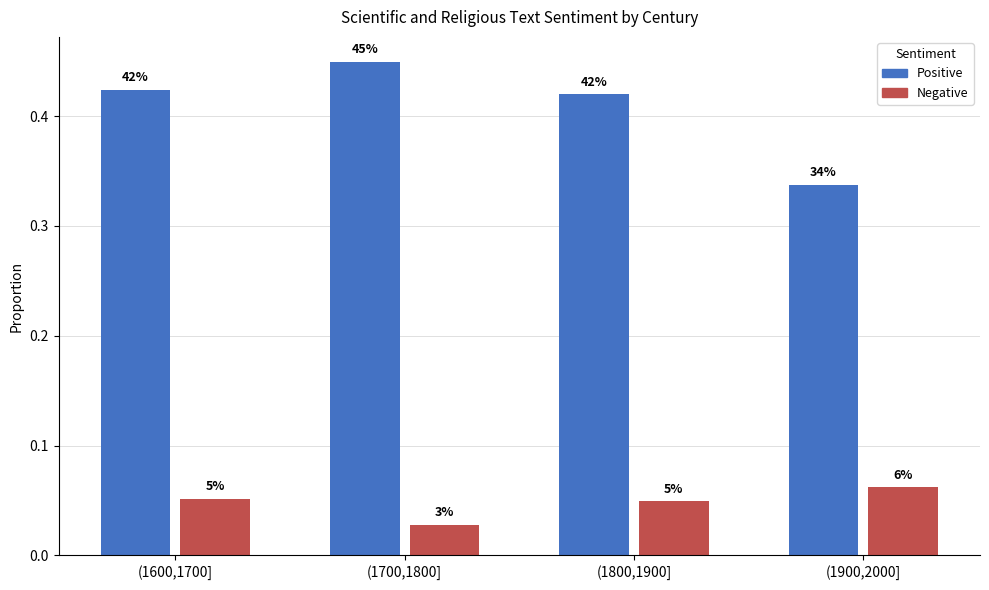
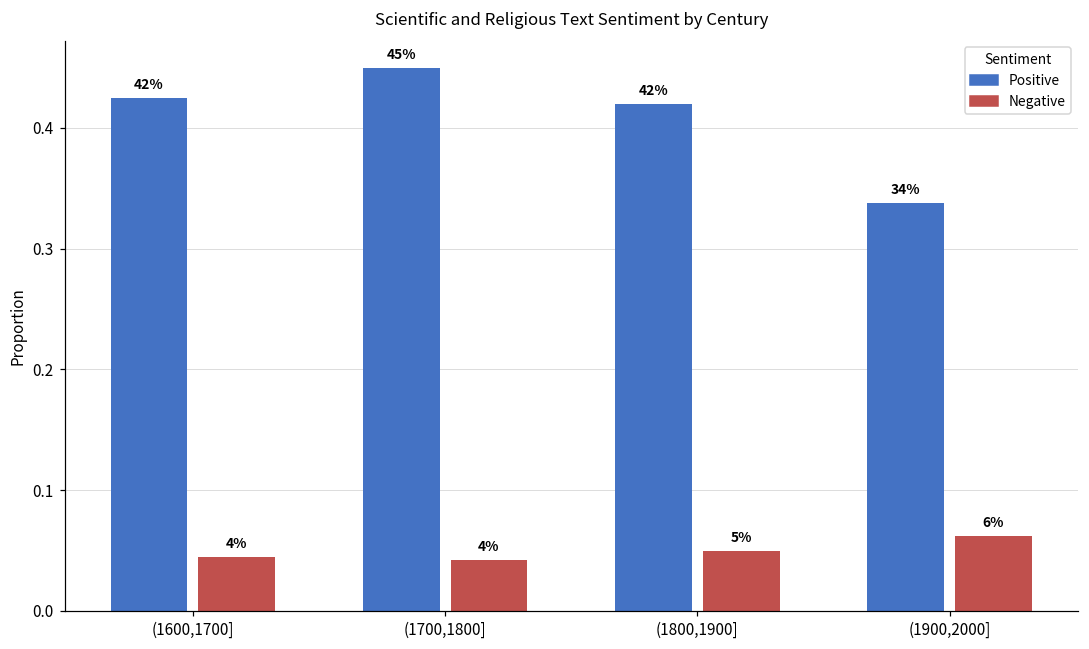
Negative, (1600,1700]: 5% -> 4%
Negative, (1700,1800]: 3% -> 4%
